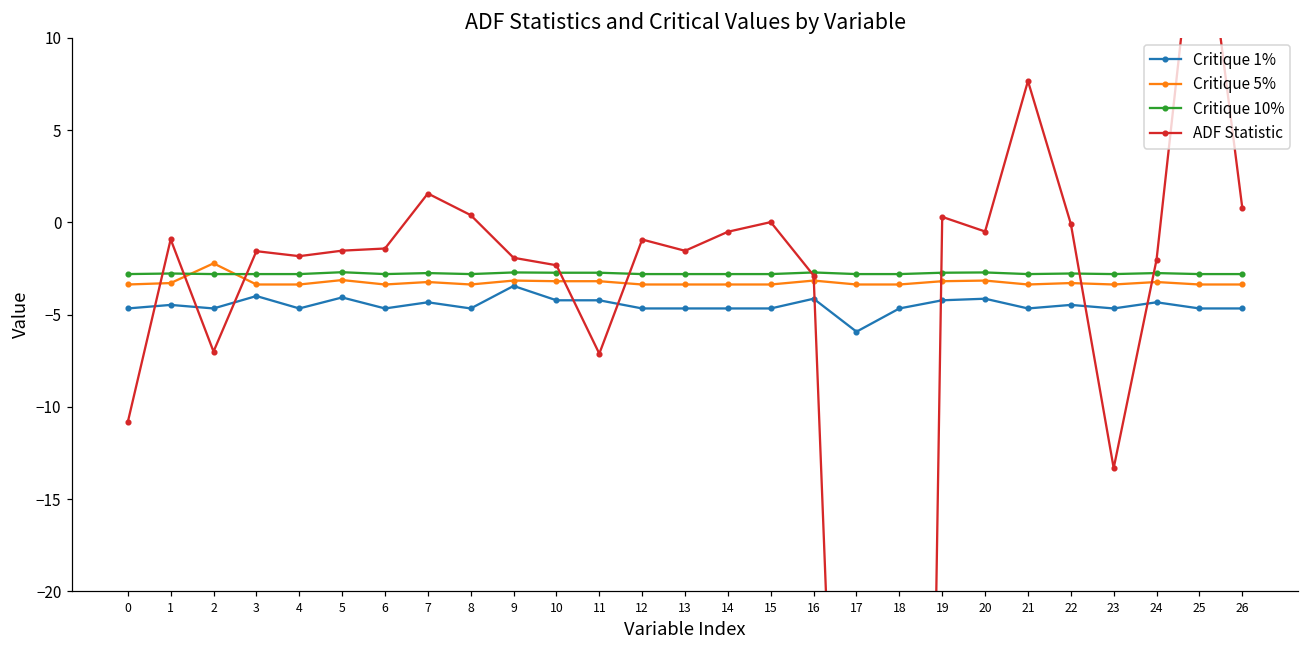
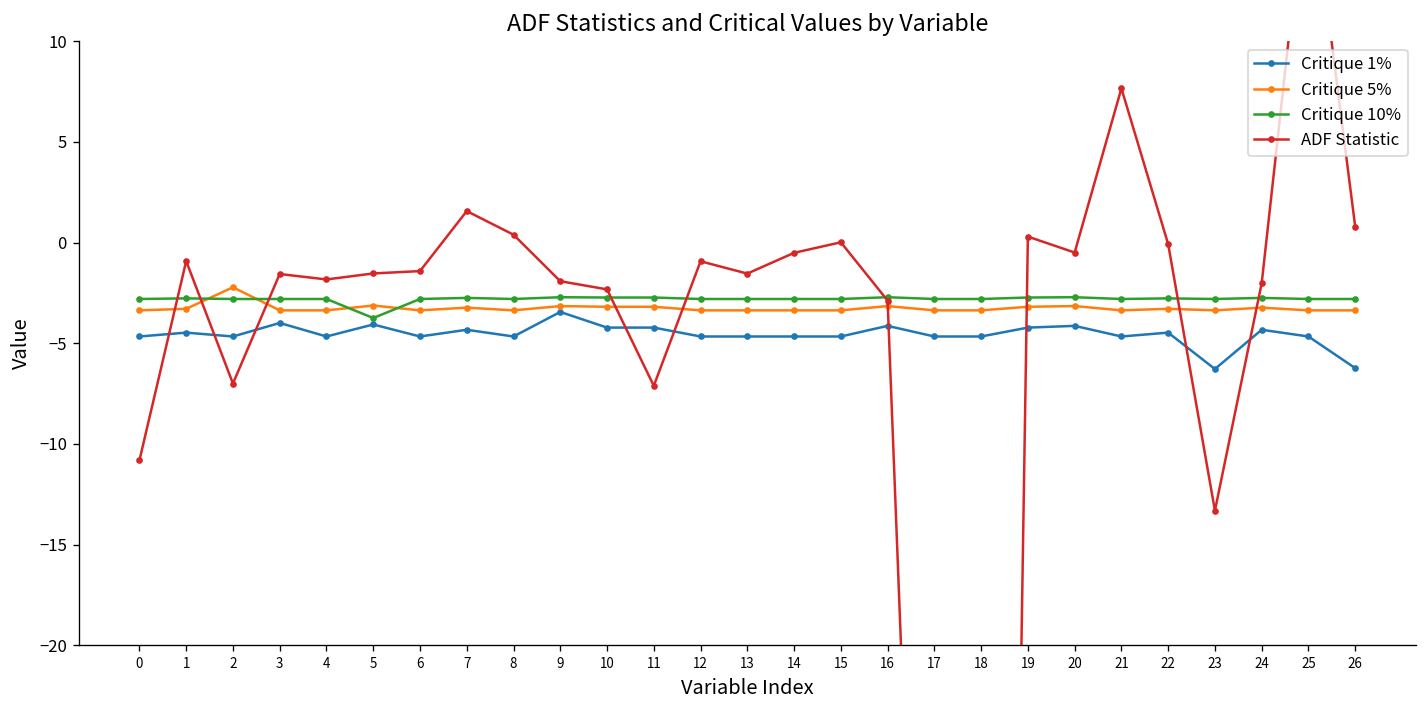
Critique 10%, 5: -2.7 -> -3.7
Critique 1%, 17: -5.9 -> -4.7
Critique 1%, 23: -4.7 -> -6.3
Critique 1%, 26: -4.7 -> -6.2
